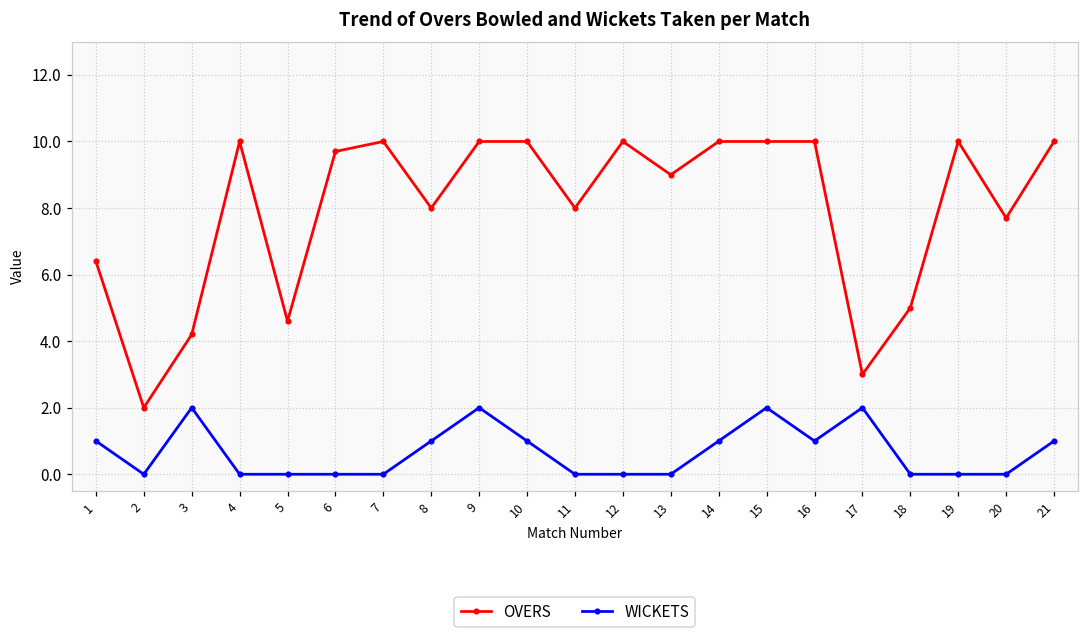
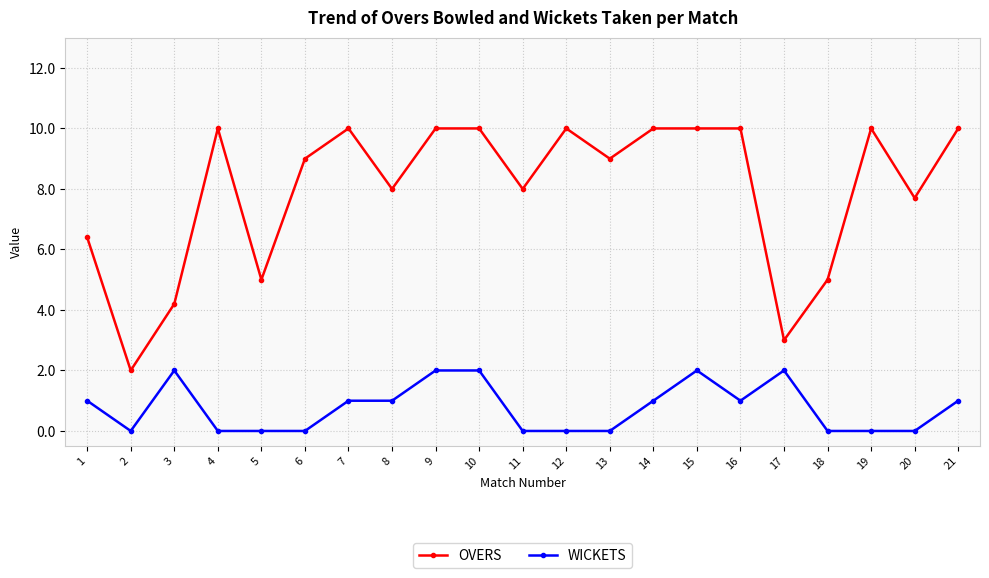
OVERS, 5: 4.6 -> 5.0
OVERS, 6: 9.7 -> 9.0
WICKETS, 7: 0 -> 1
WICKETS, 10: 1 -> 2
